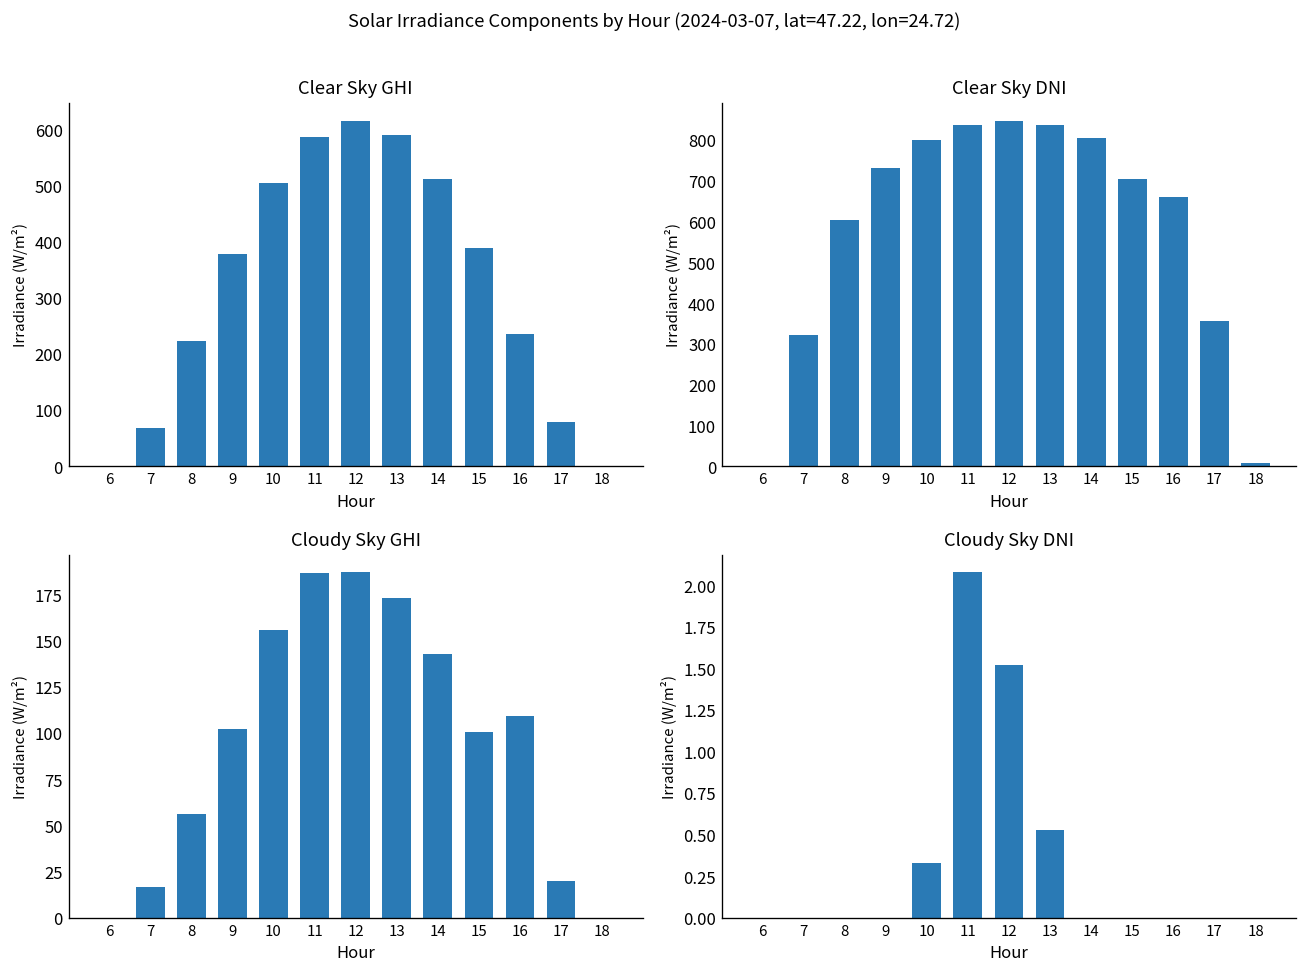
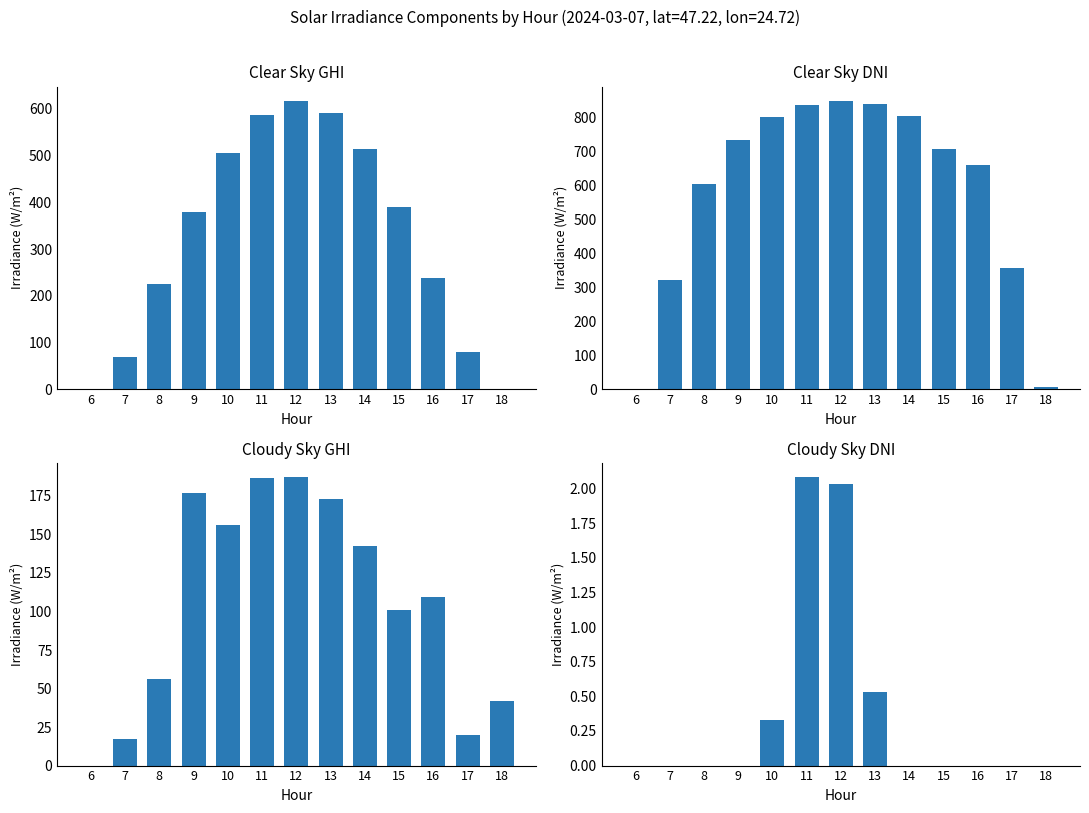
Cloudy Sky GHI, 9: 102 -> 177
Cloudy Sky GHI, 18: 0 -> 42
Cloudy Sky DNI, 12: 1.52 -> 2.03
